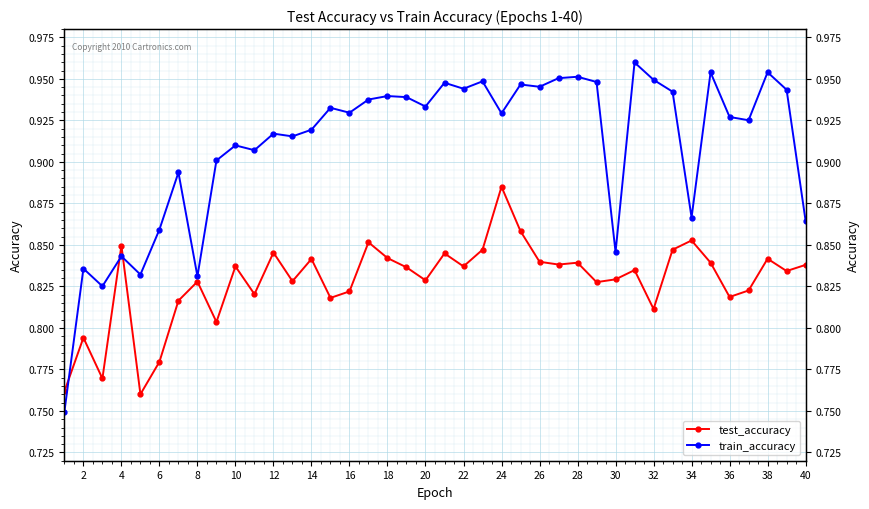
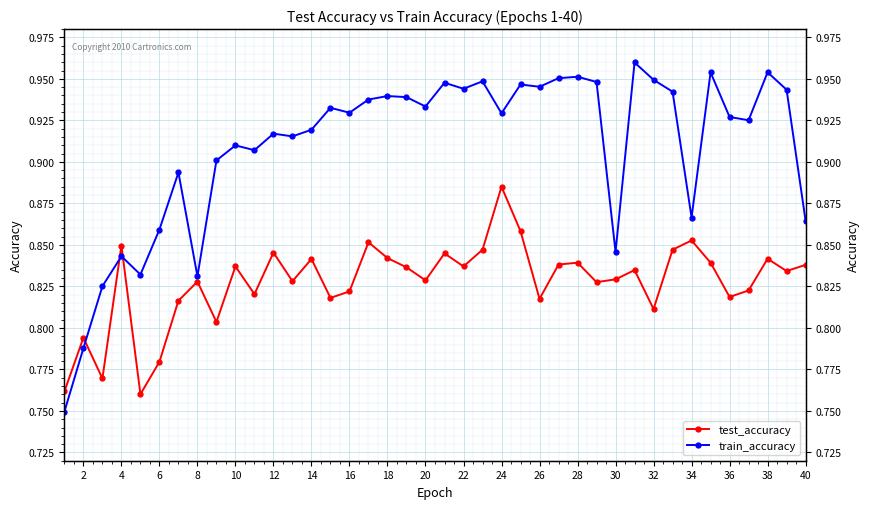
train_accuracy, 2: 0.836 -> 0.788
test_accuracy, 26: 0.840 -> 0.817
